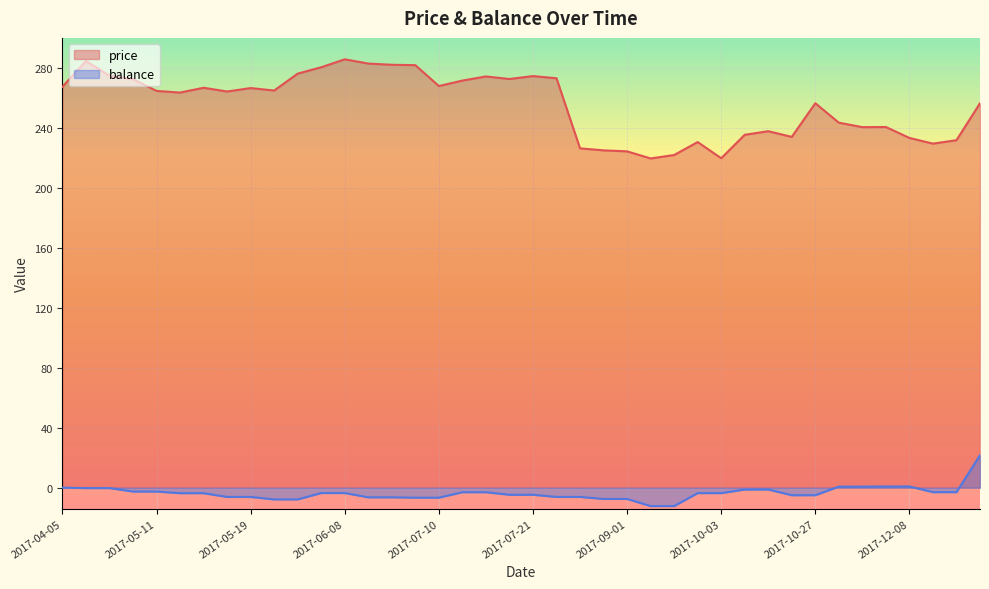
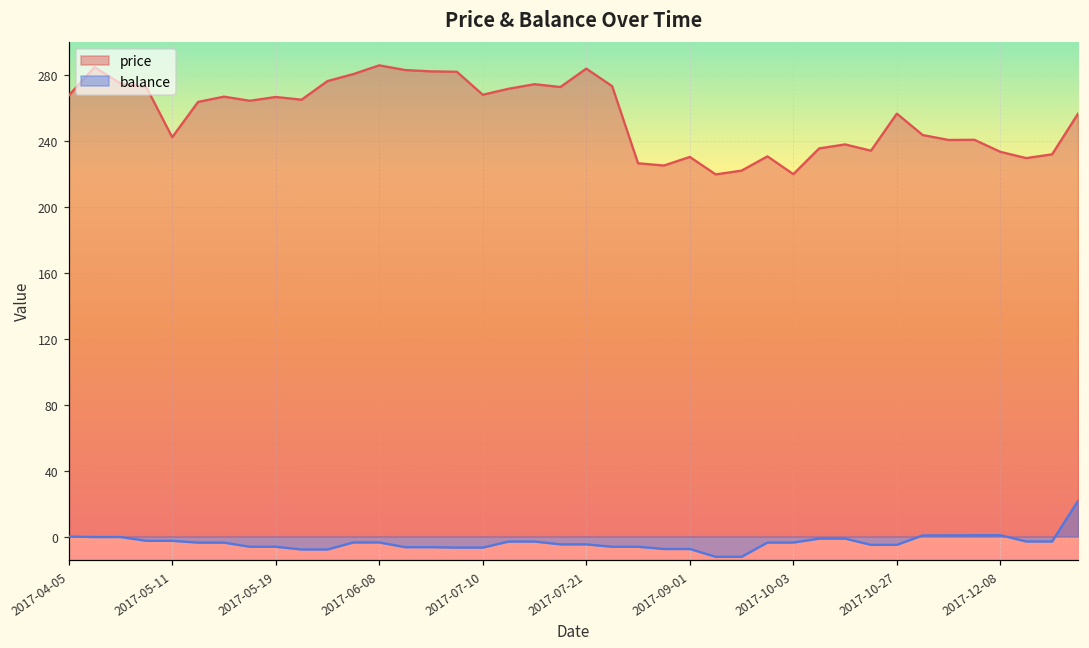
price, 2017-05-11: 265 -> 242
price, 2017-07-21: 275 -> 284
price, 2017-09-01: 225 -> 230
